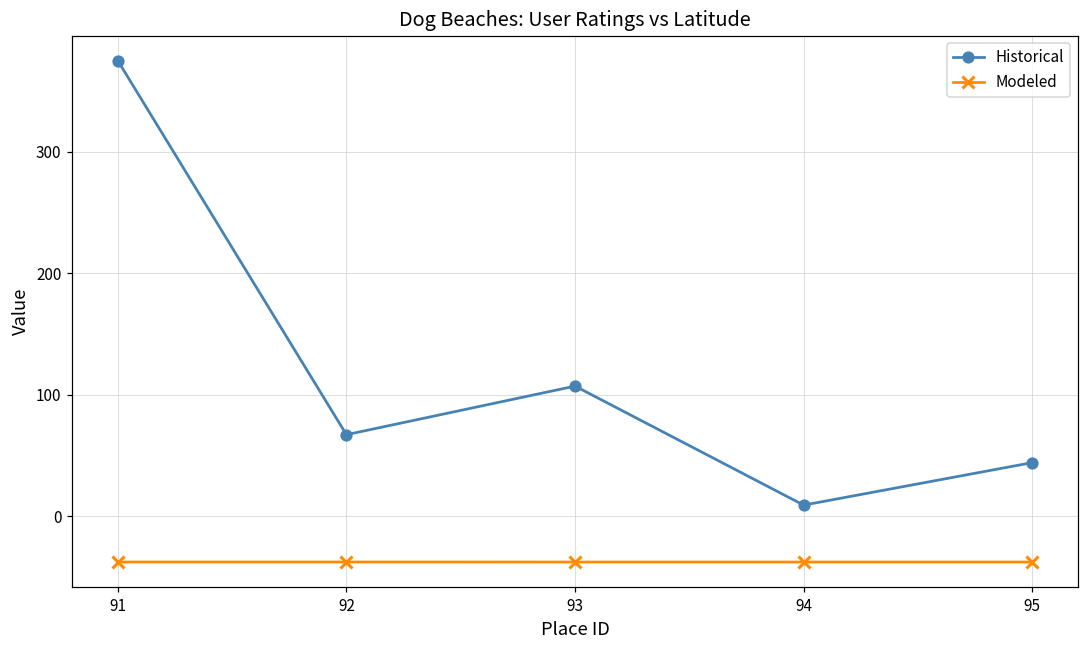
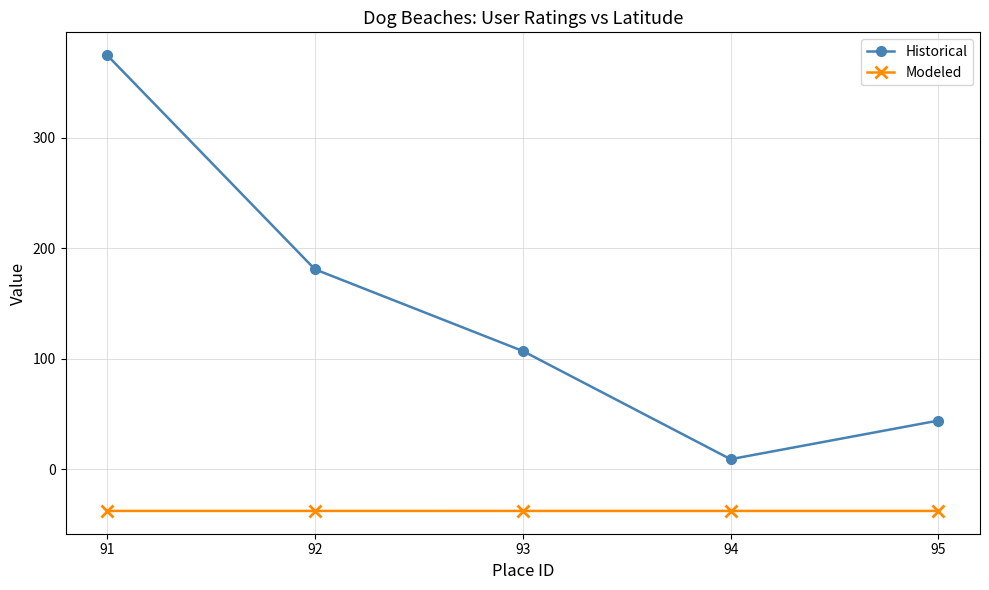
Historical, 92: 67 -> 181
